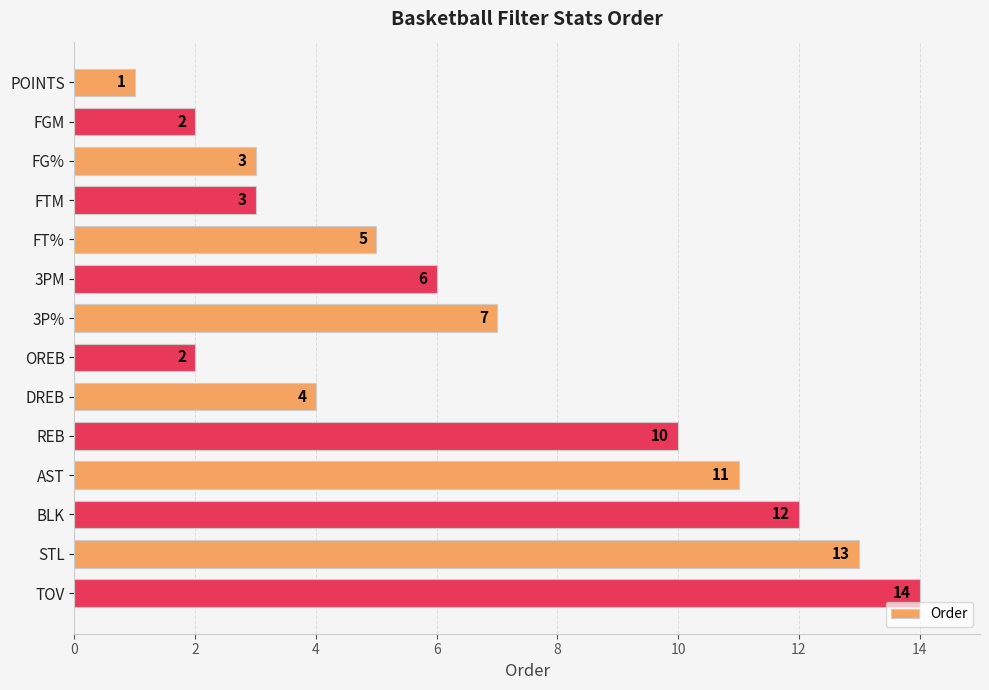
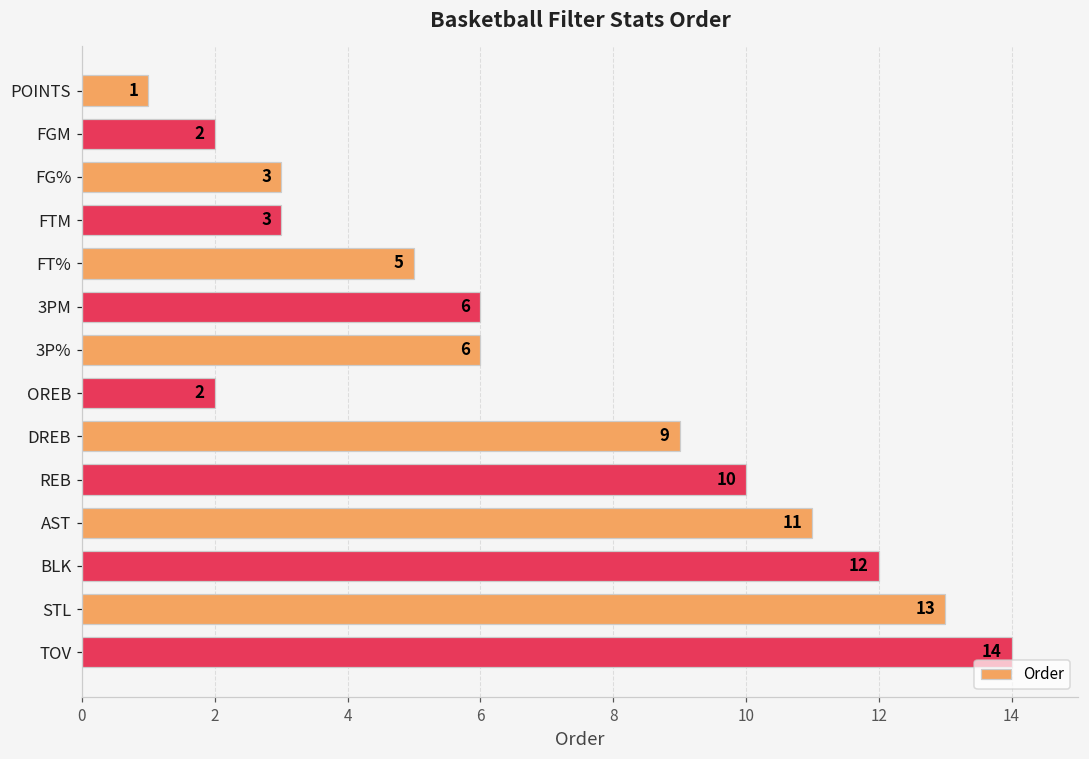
3P%: 7 -> 6
DREB: 4 -> 9
